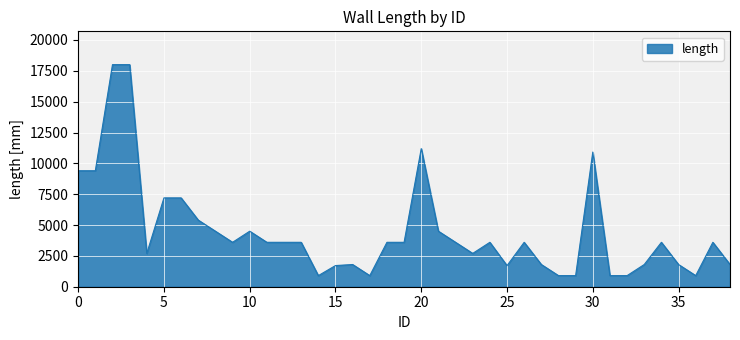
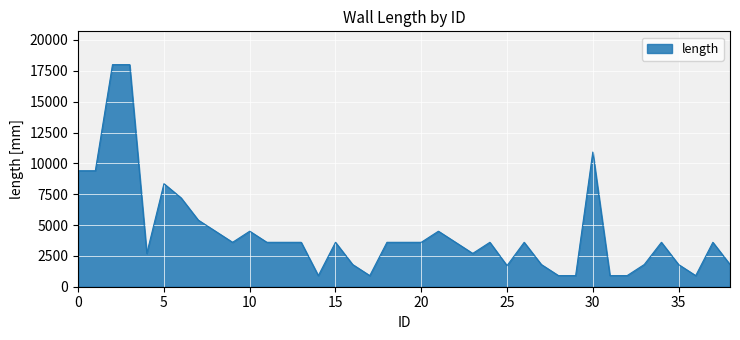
5: 7200 -> 8400
15: 1700 -> 3600
20: 11200 -> 3600
